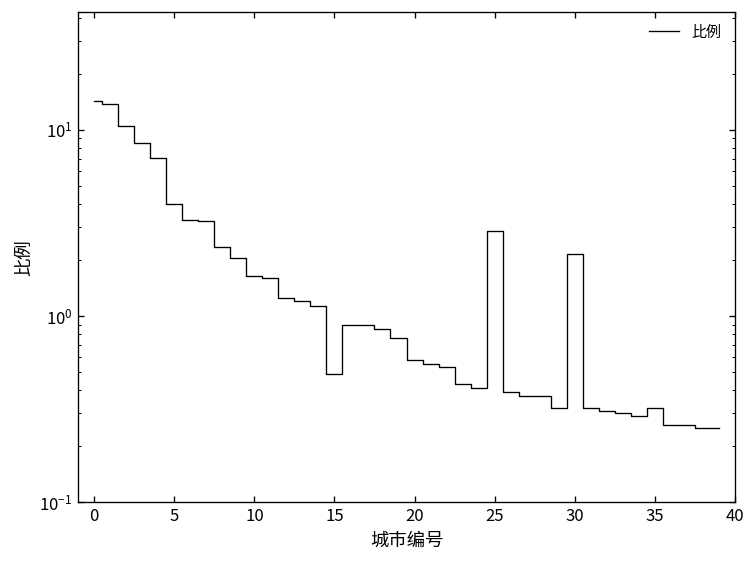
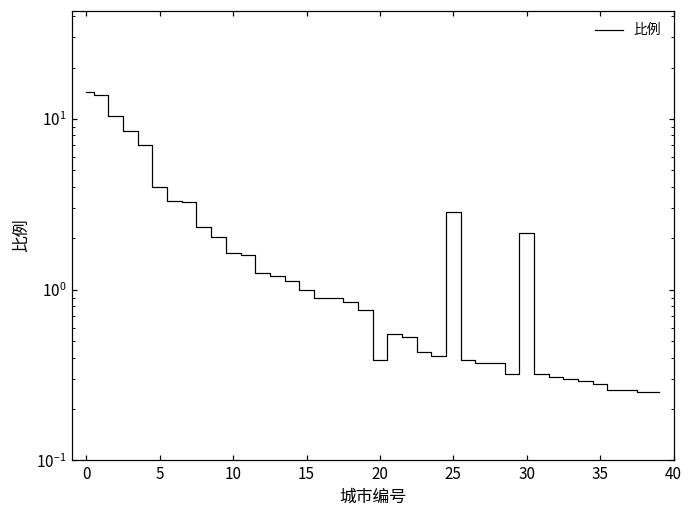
15: 0.49 -> 1.0
20: 0.58 -> 0.39
35: 0.32 -> 0.28
